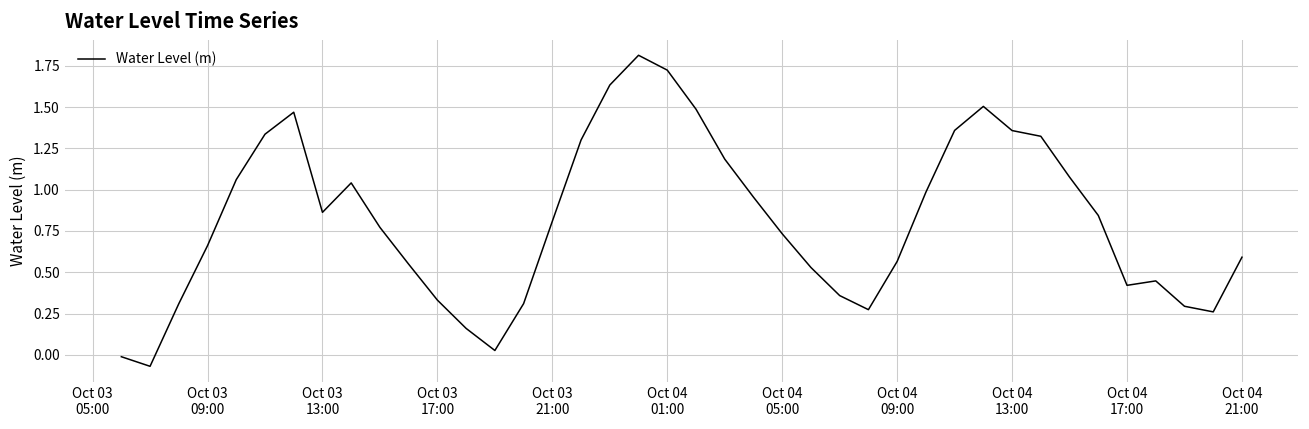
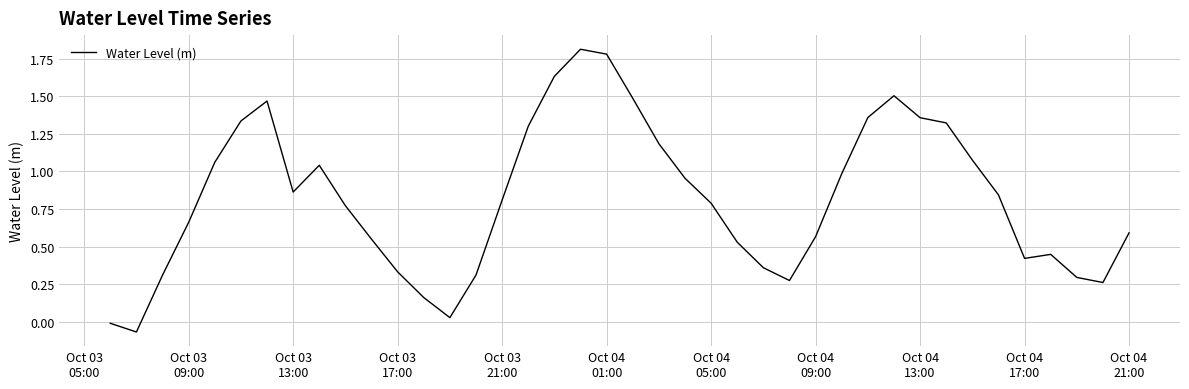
Oct 04 01:00: 1.72 -> 1.78
Oct 04 05:00: 0.73 -> 0.79
